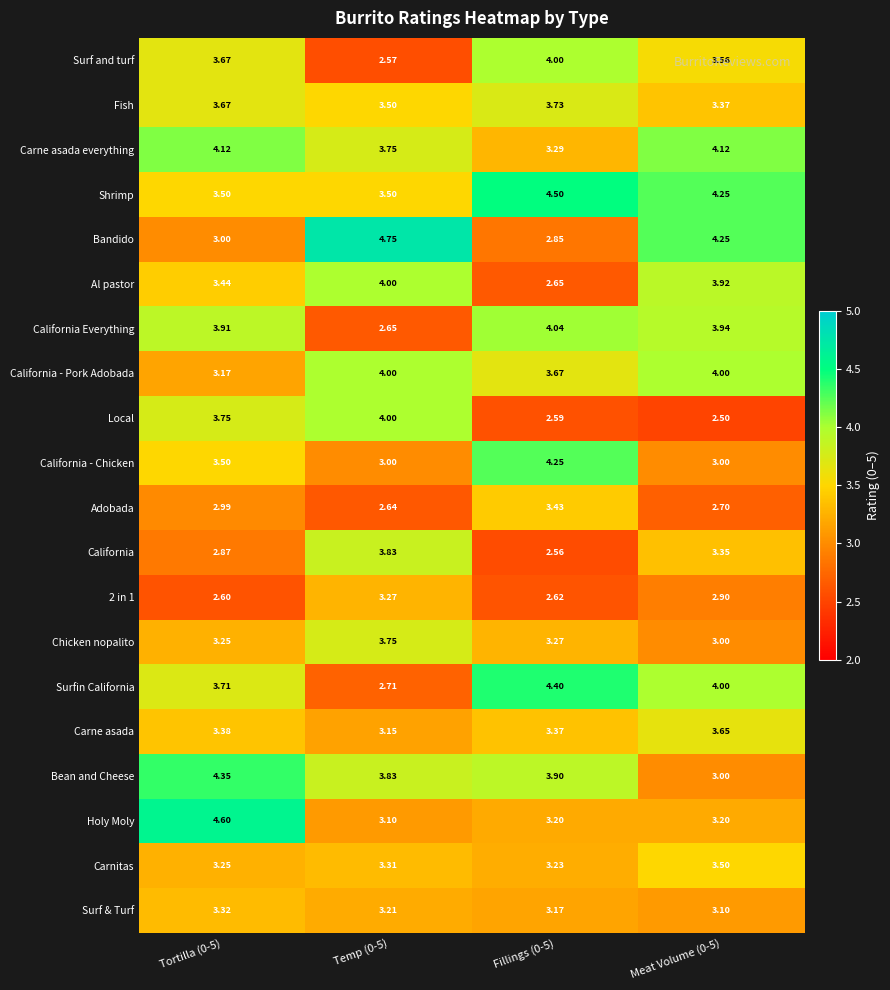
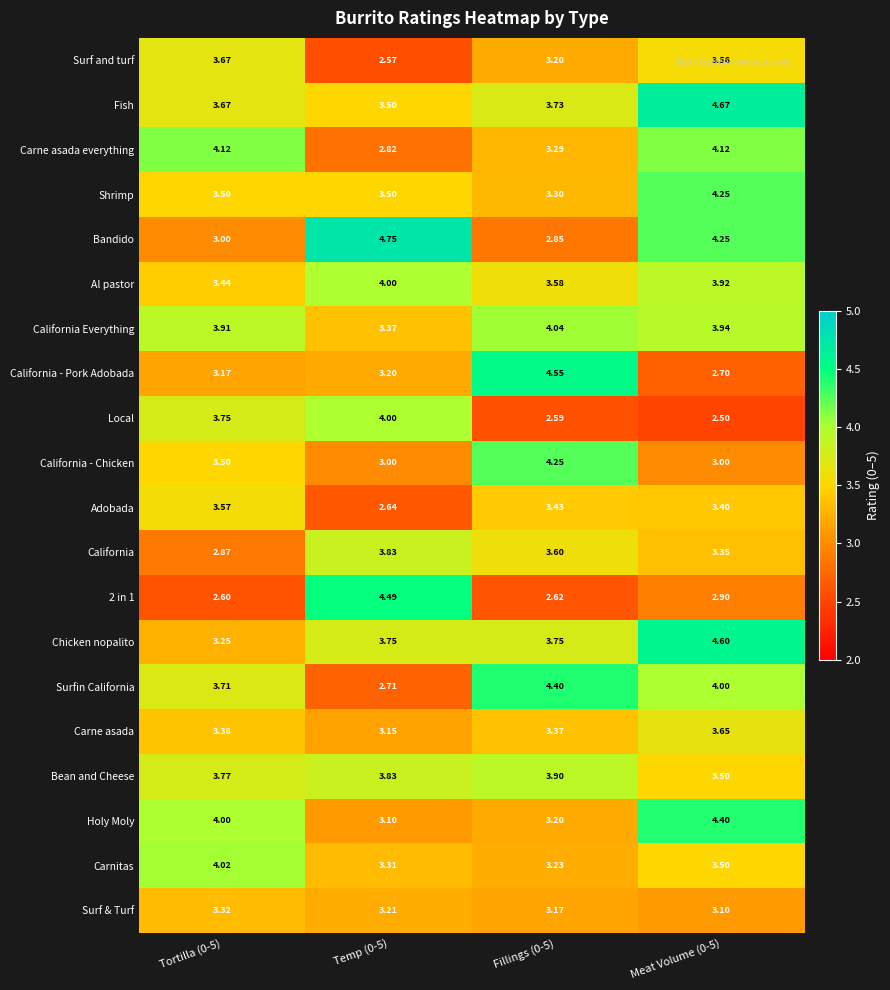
Surf and turf, Fillings (0-5): 4.00 -> 3.20
Fish, Meat Volume (0-5): 3.37 -> 4.67
Carne asada everything, Temp (0-5): 3.75 -> 2.82
Shrimp, Fillings (0-5): 4.50 -> 3.30
Al pastor, Fillings (0-5): 2.65 -> 3.58
California Everything, Temp (0-5): 2.65 -> 3.37
California - Pork Adobada, Temp (0-5): 4.00 -> 3.20
California - Pork Adobada, Fillings (0-5): 3.67 -> 4.55
California - Pork Adobada, Meat Volume (0-5): 4.00 -> 2.70
Adobada, Tortilla (0-5): 2.99 -> 3.57
Adobada, Meat Volume (0-5): 2.70 -> 3.40
California, Fillings (0-5): 2.56 -> 3.60
2 in 1, Temp (0-5): 3.27 -> 4.49
Chicken nopalito, Fillings (0-5): 3.27 -> 3.75
Chicken nopalito, Meat Volume (0-5): 3.00 -> 4.60
Bean and Cheese, Tortilla (0-5): 4.35 -> 3.77
Bean and Cheese, Meat Volume (0-5): 3.00 -> 3.50
Holy Moly, Tortilla (0-5): 4.60 -> 4.00
Holy Moly, Meat Volume (0-5): 3.20 -> 4.40
Carnitas, Tortilla (0-5): 3.25 -> 4.02
